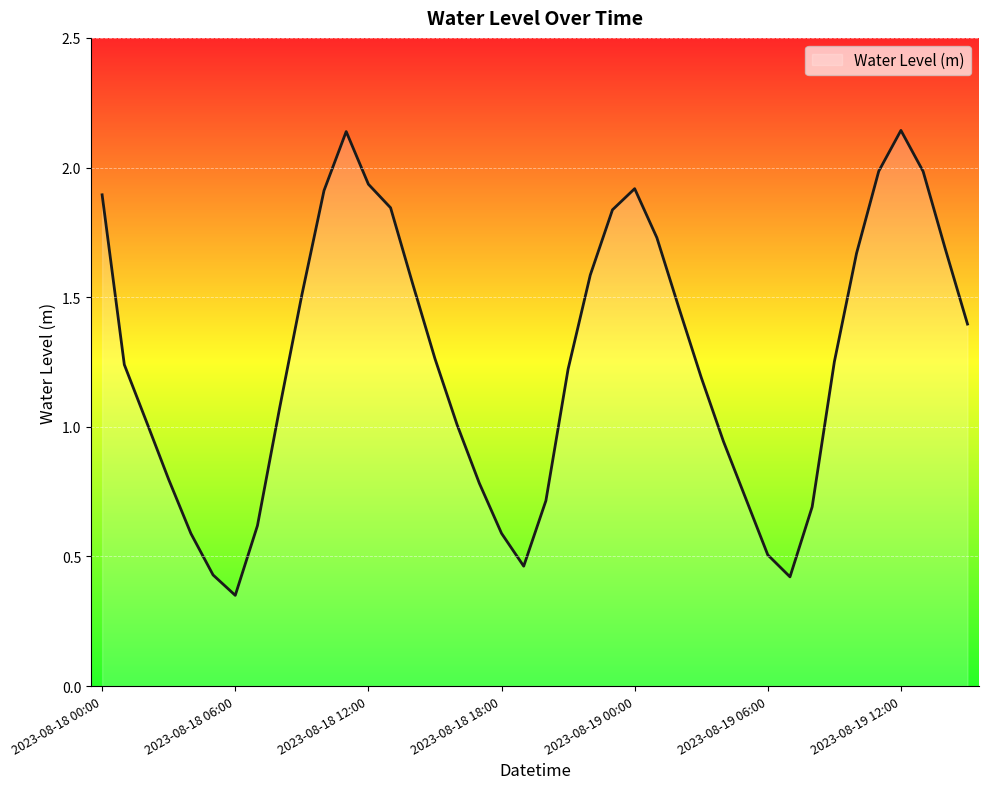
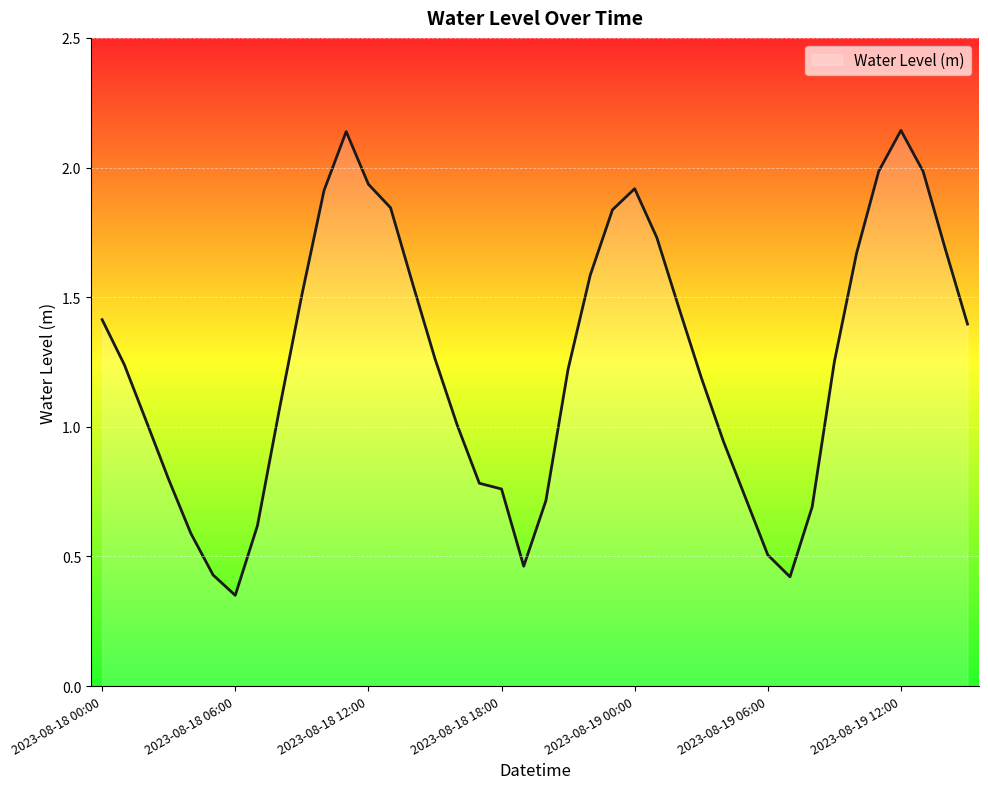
2023-08-18 00:00: 1.89 -> 1.41
2023-08-18 18:00: 0.59 -> 0.76
